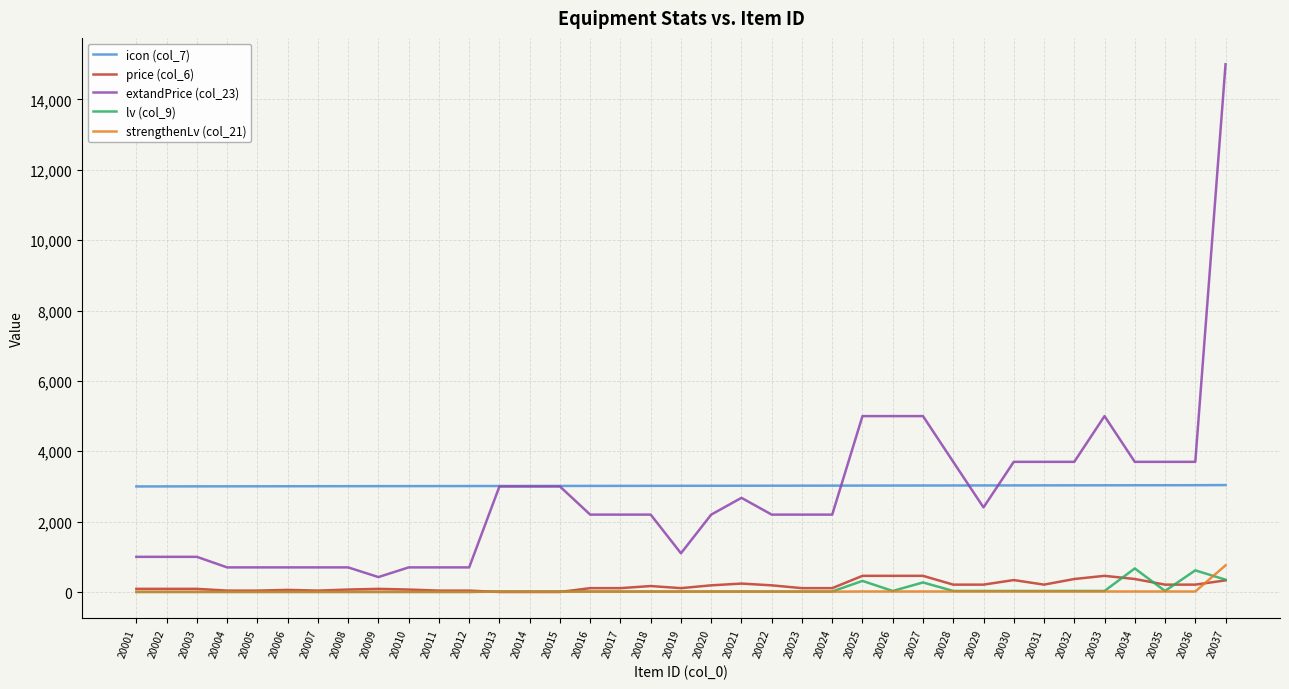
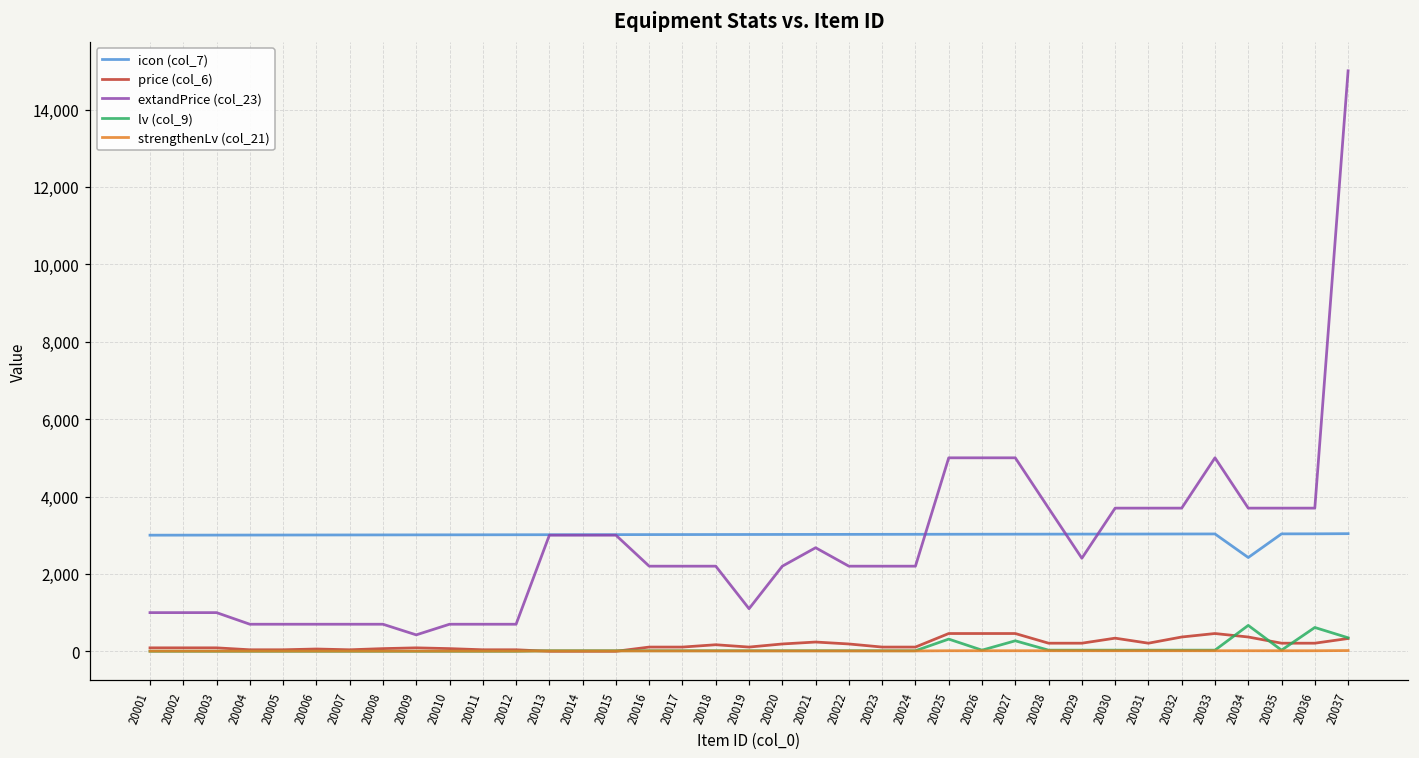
icon (col_7), 20034: 3,000 -> 2,400
strengthenLv (col_21), 20037: 800 -> 0
